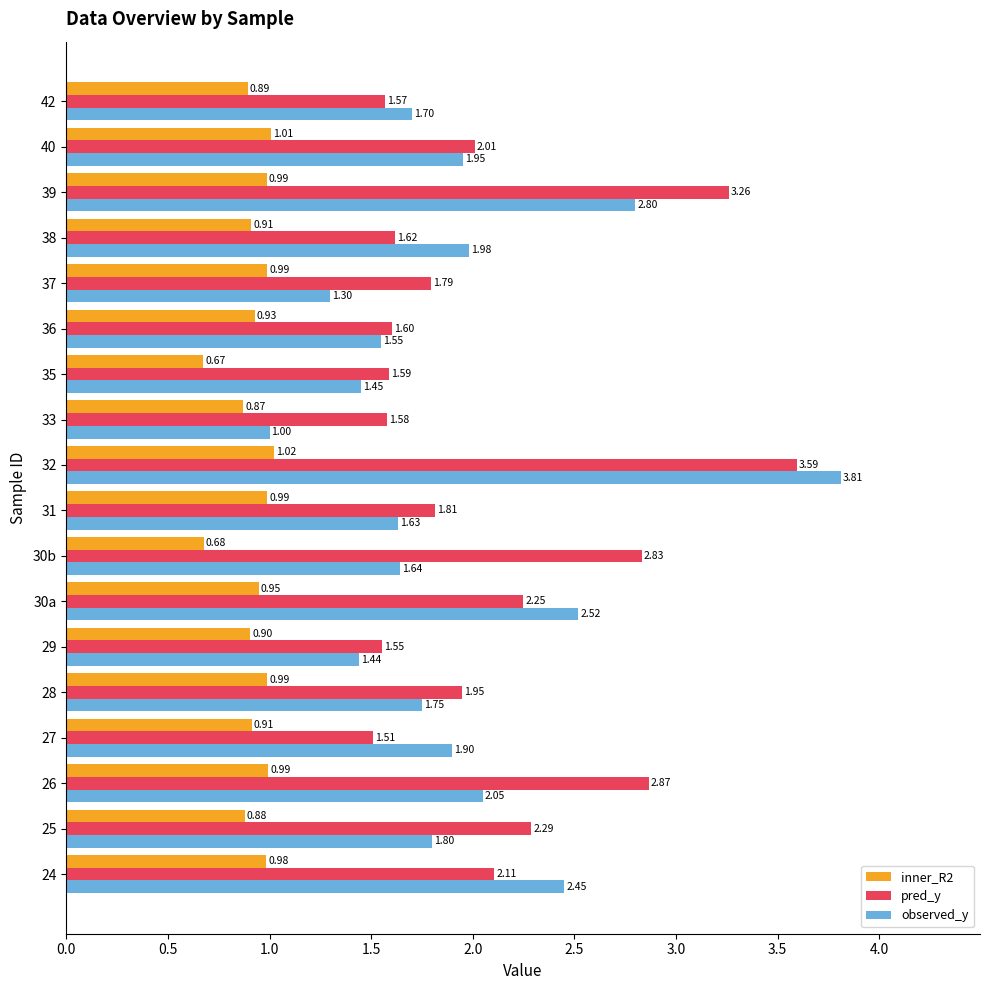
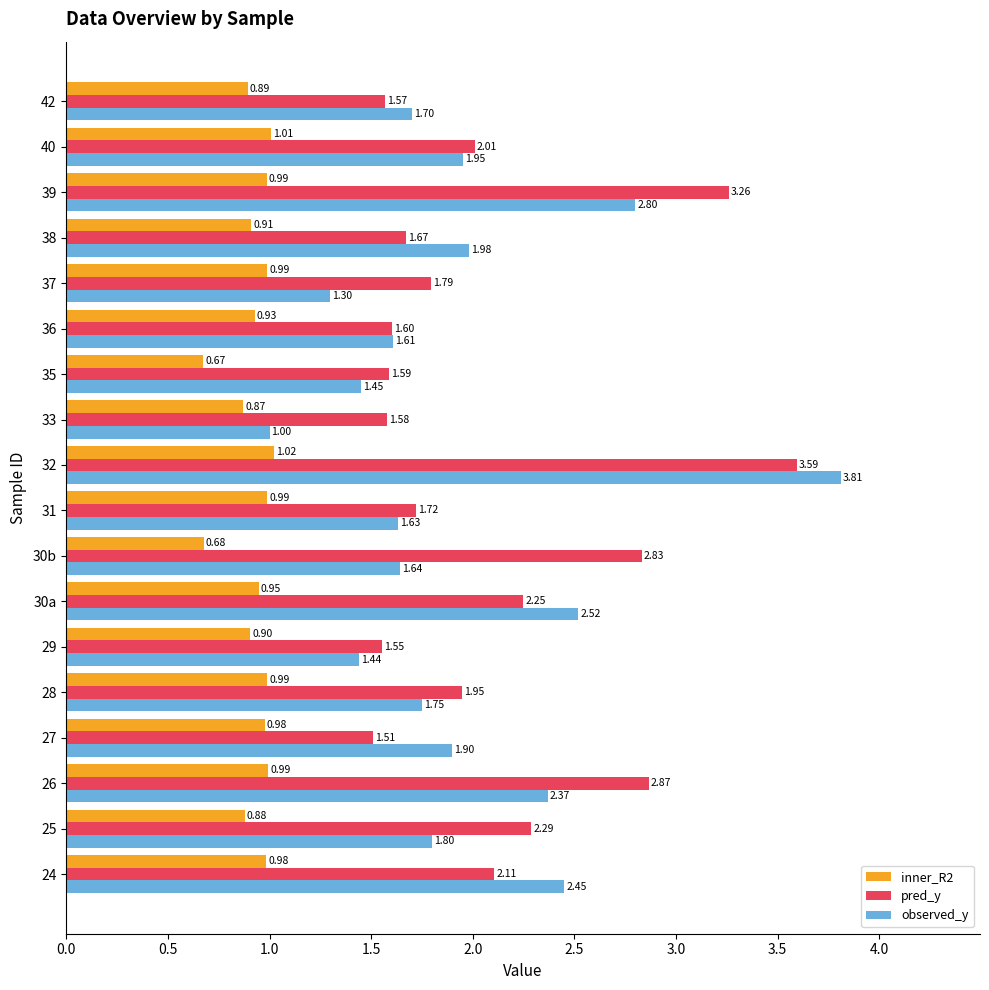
pred_y, 38: 1.62 -> 1.67
observed_y, 36: 1.55 -> 1.61
pred_y, 31: 1.81 -> 1.72
inner_R2, 27: 0.91 -> 0.98
observed_y, 26: 2.05 -> 2.37
